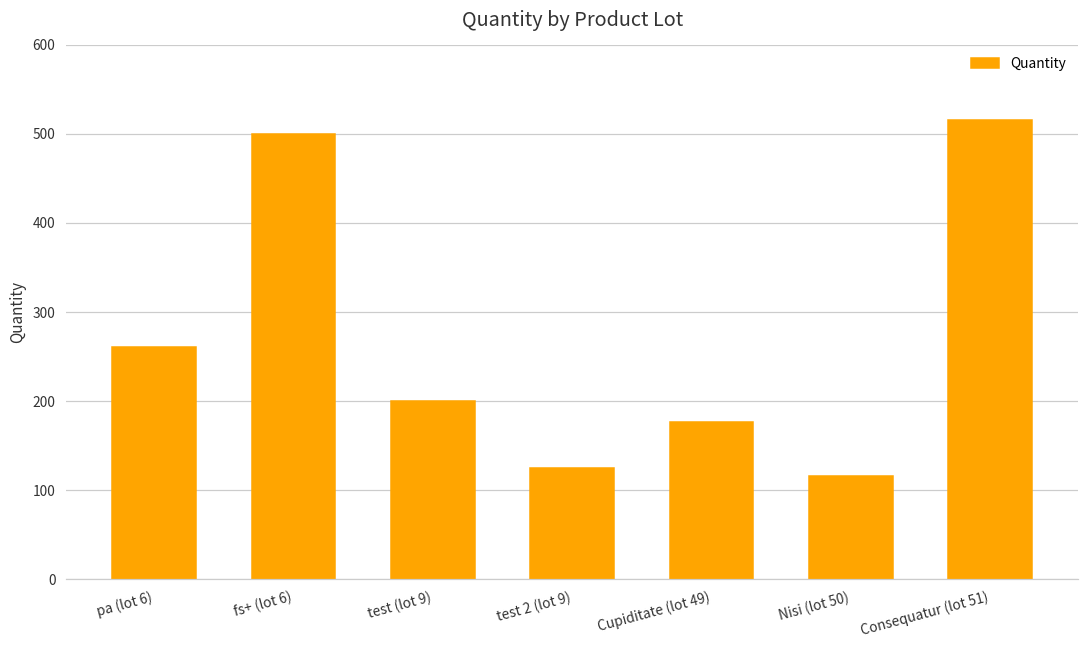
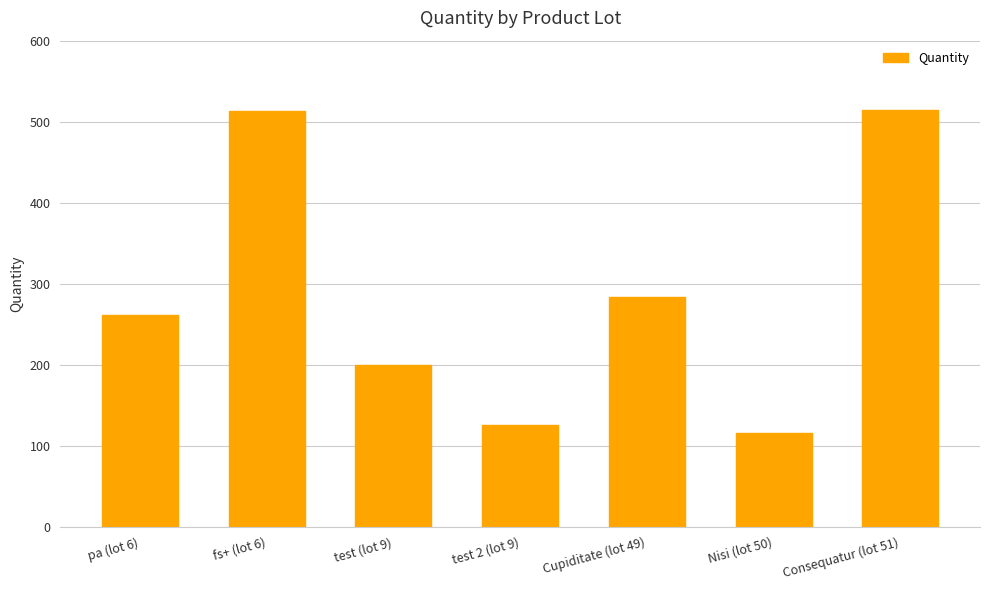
fs+ (lot 6): 500 -> 510
Cupiditate (lot 49): 180 -> 280
